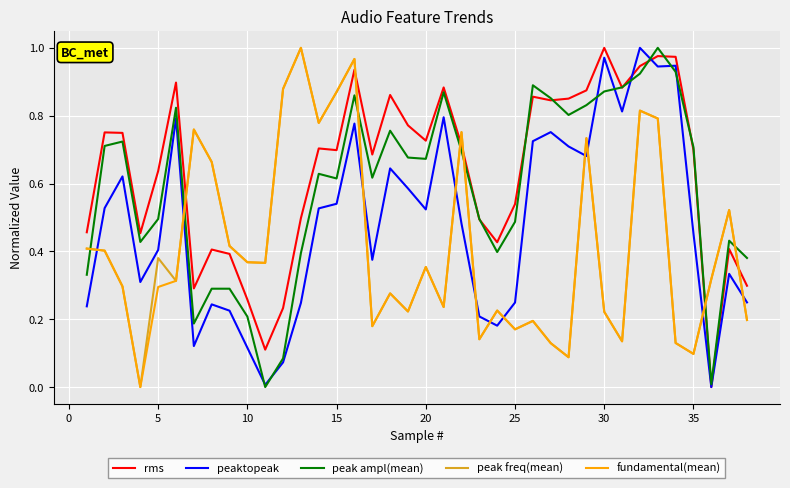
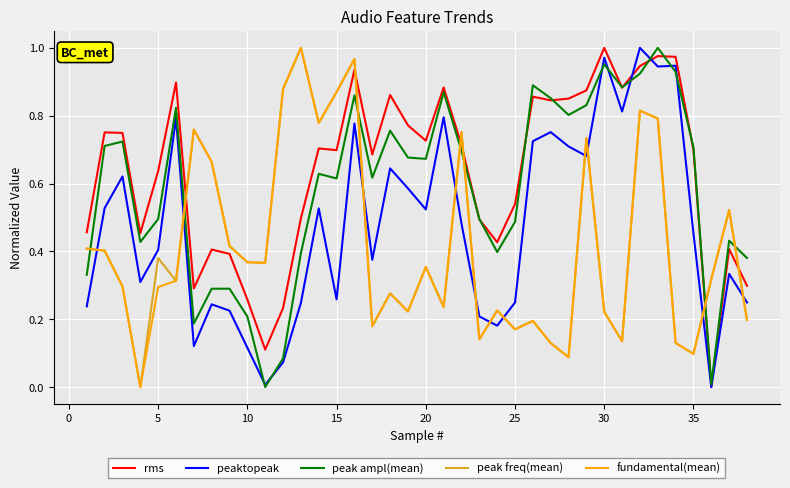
peaktopeak, 15: 0.54 -> 0.26
peak ampl(mean), 30: 0.87 -> 0.95
